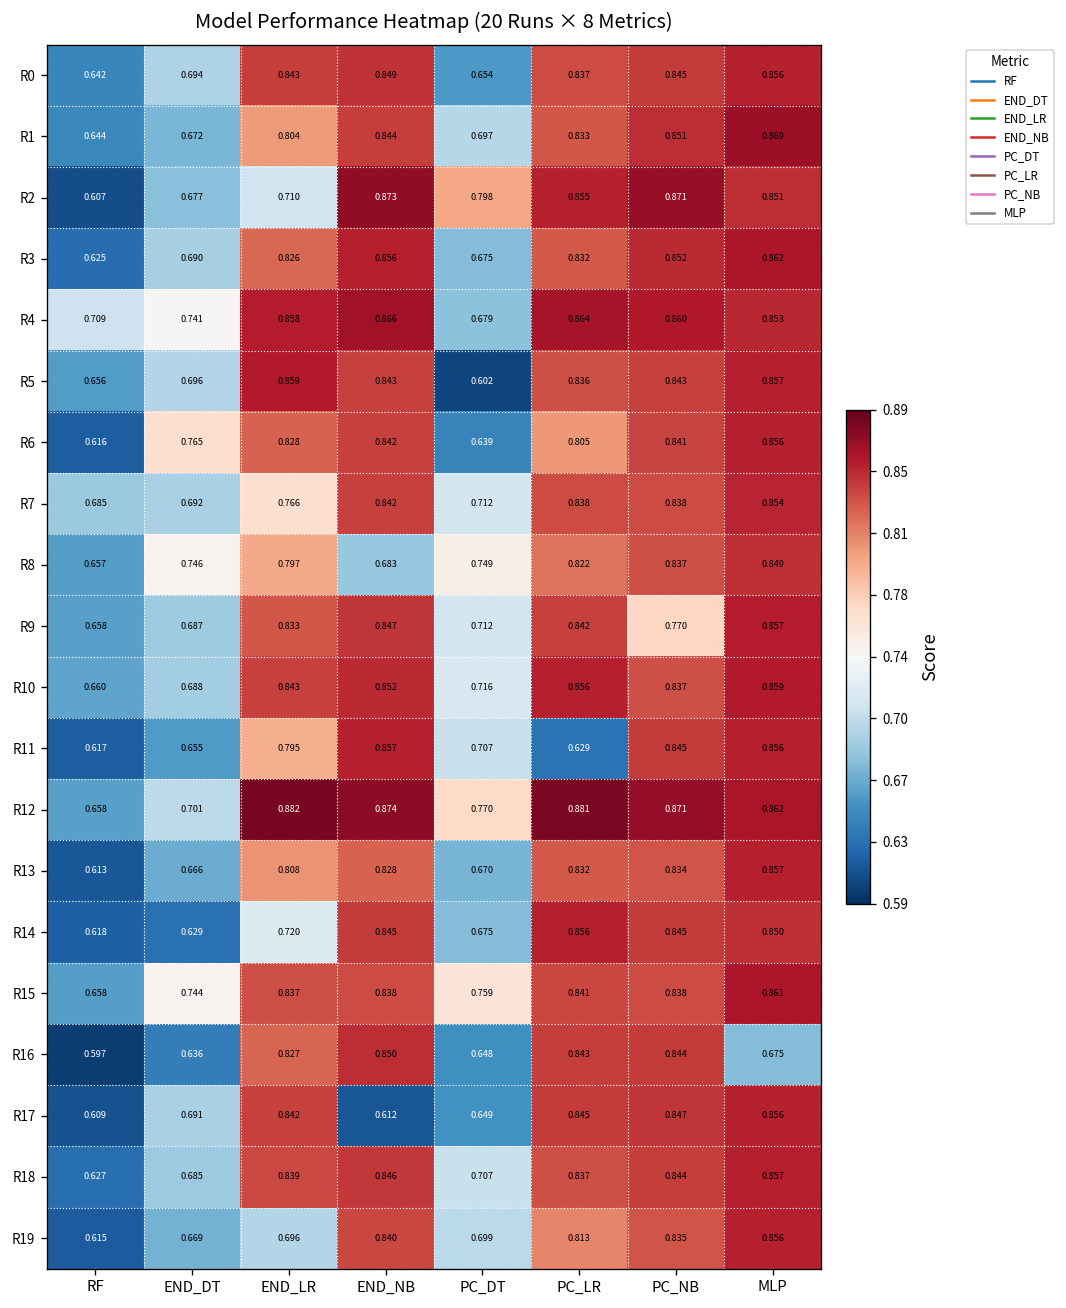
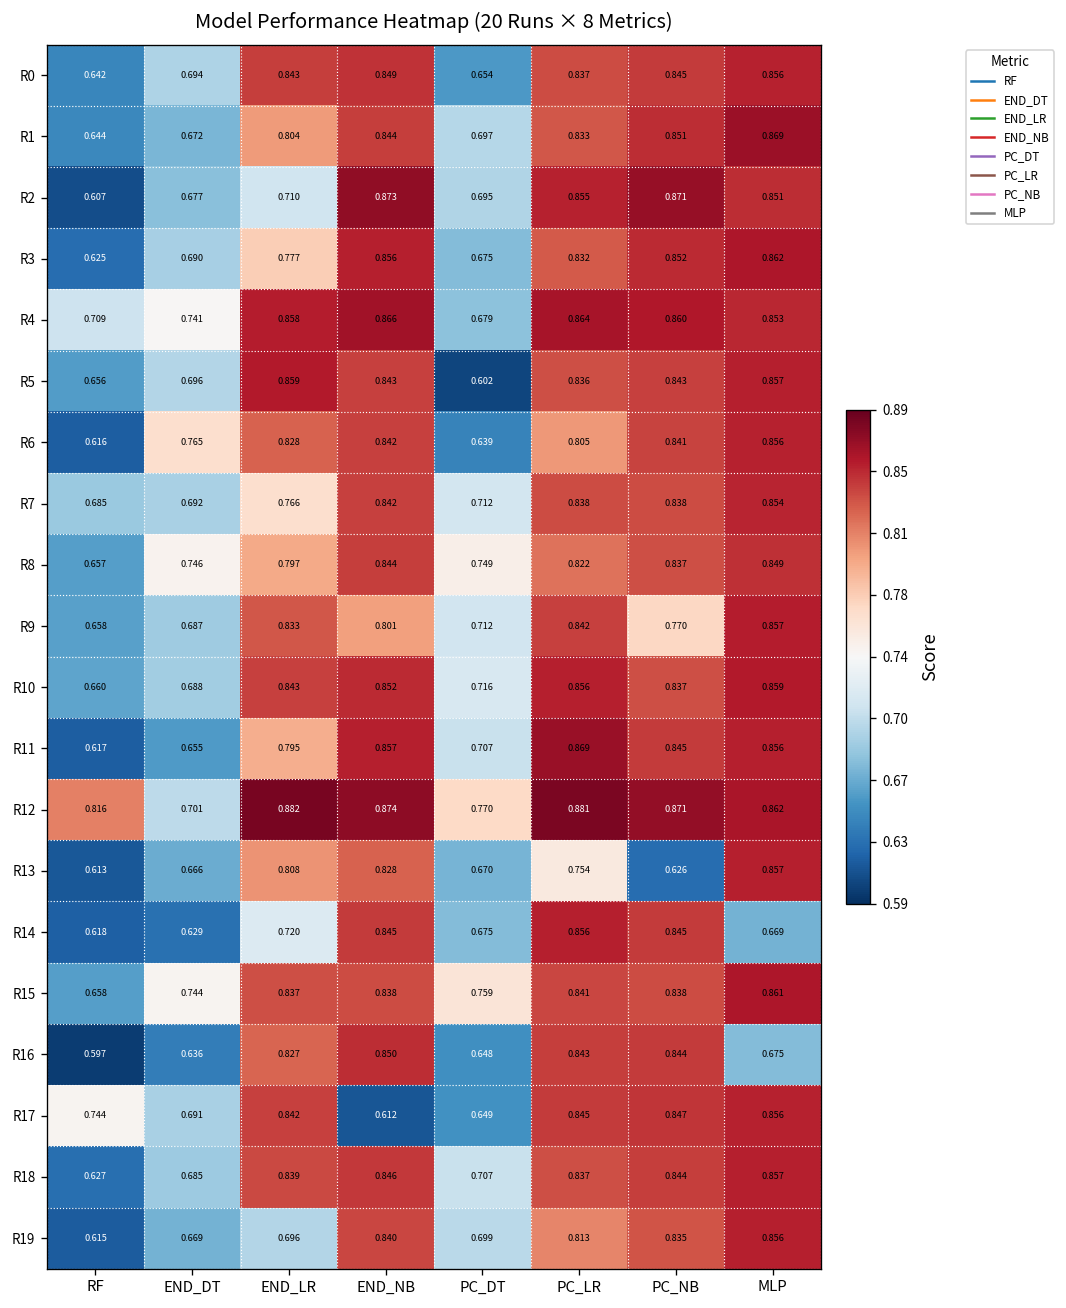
R2, PC_DT: 0.798 -> 0.695
R3, END_LR: 0.826 -> 0.777
R8, END_NB: 0.683 -> 0.844
R9, END_NB: 0.847 -> 0.801
R11, PC_LR: 0.629 -> 0.869
R12, RF: 0.658 -> 0.816
R13, PC_LR: 0.832 -> 0.754
R13, PC_NB: 0.834 -> 0.626
R14, MLP: 0.850 -> 0.669
R17, RF: 0.609 -> 0.744
